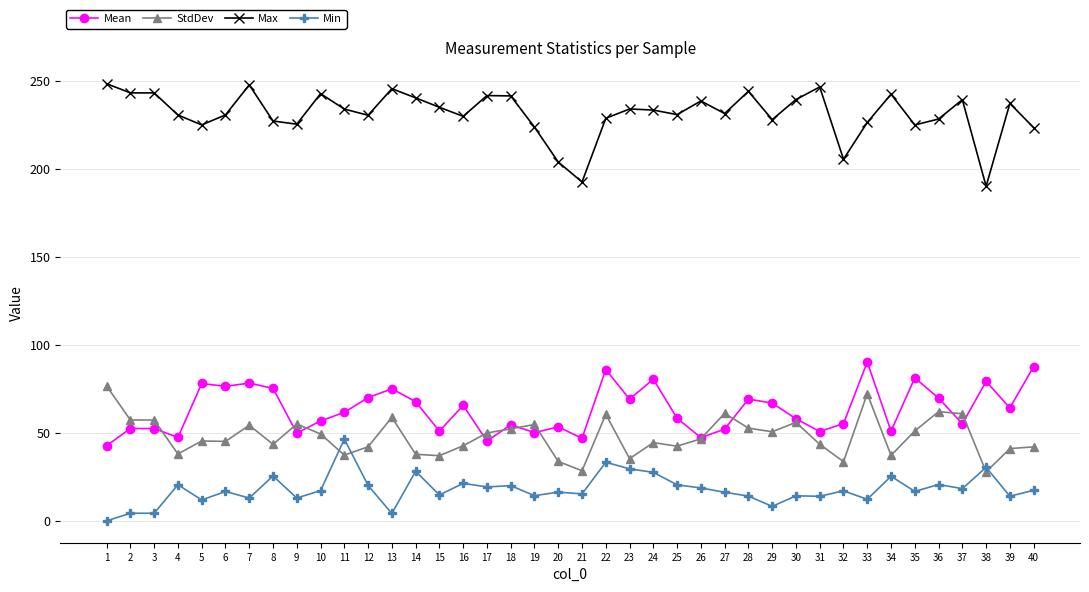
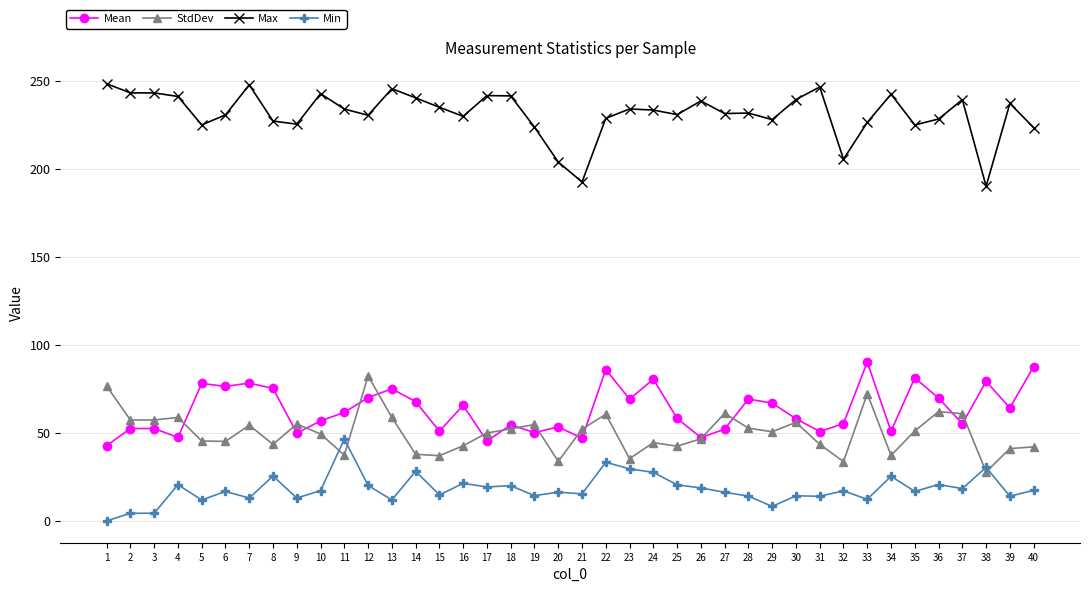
StdDev, 4: 38 -> 59
Max, 4: 231 -> 241
StdDev, 12: 42 -> 82
Min, 13: 4 -> 12
StdDev, 21: 28 -> 52
Max, 28: 244 -> 232
